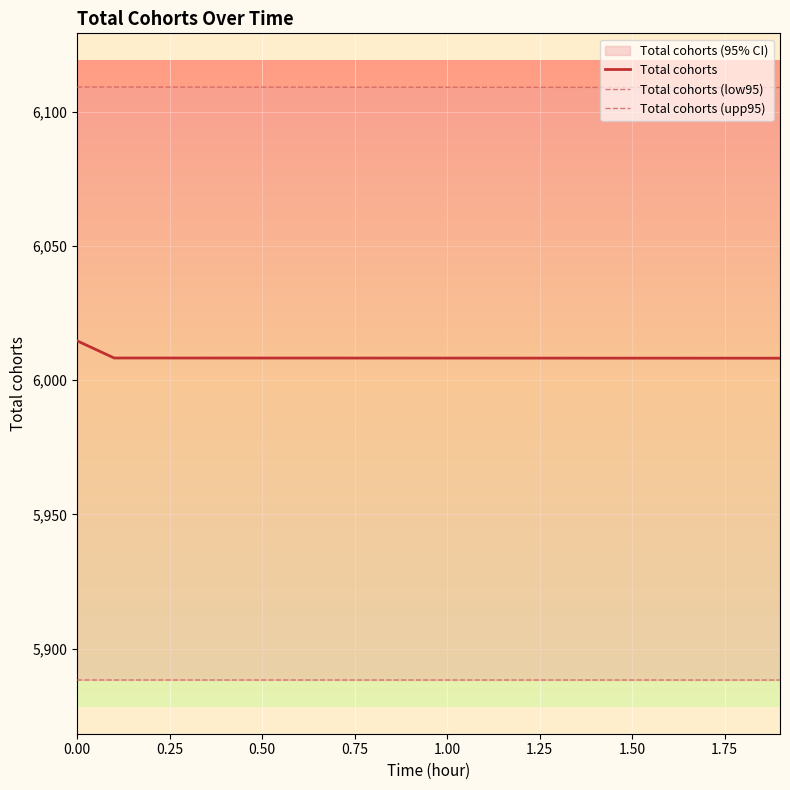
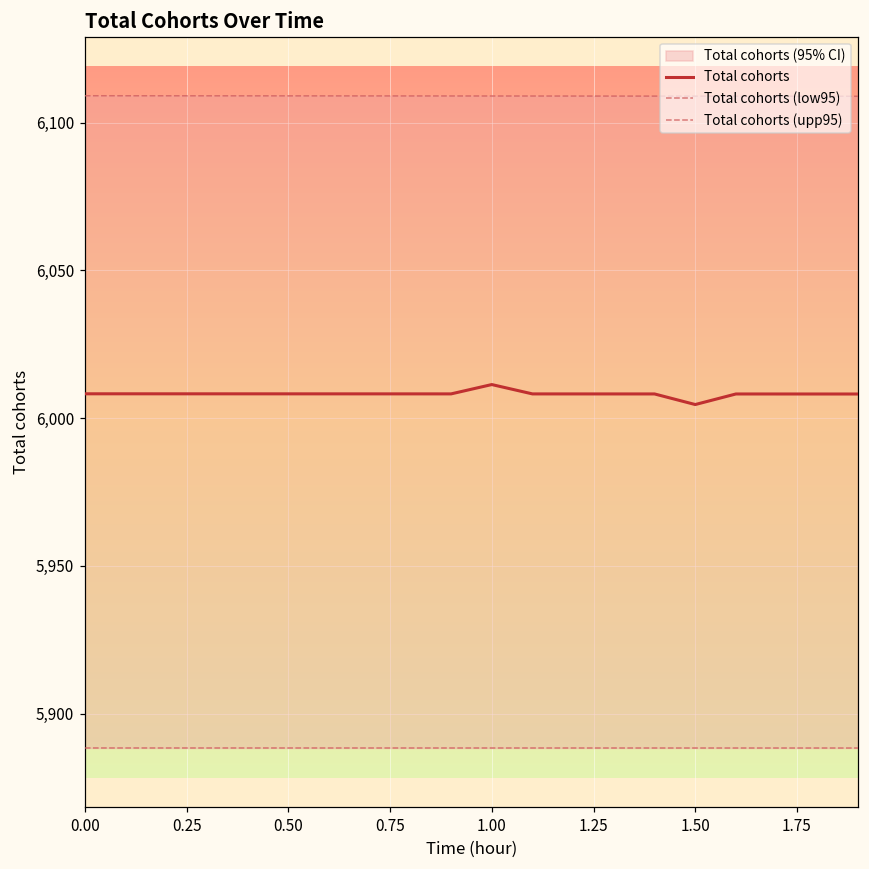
Total cohorts, 0.00: 6,015 -> 6,008
Total cohorts, 1.00: 6,008 -> 6,011
Total cohorts, 1.50: 6,008 -> 6,005
